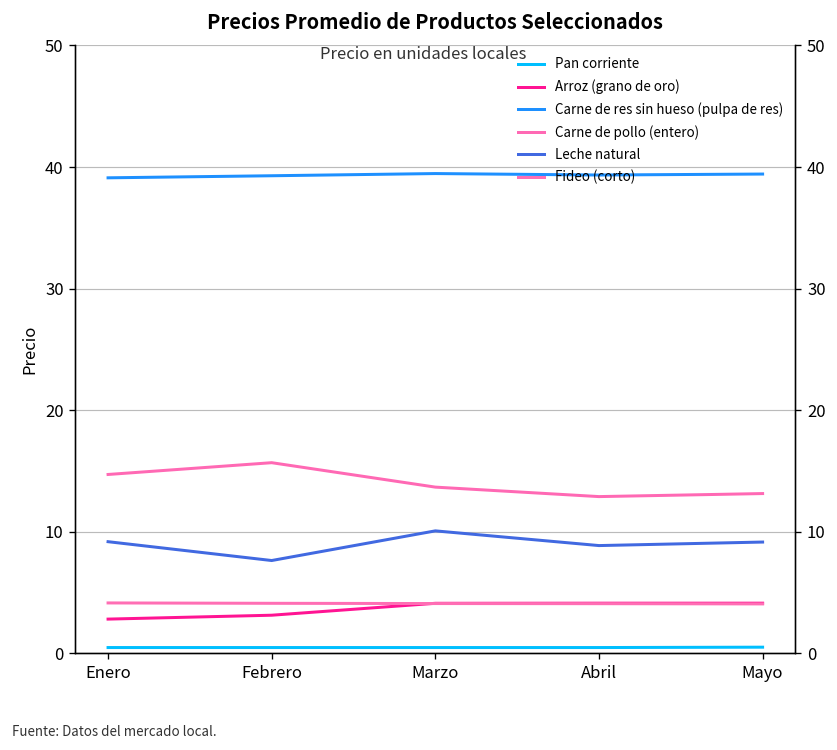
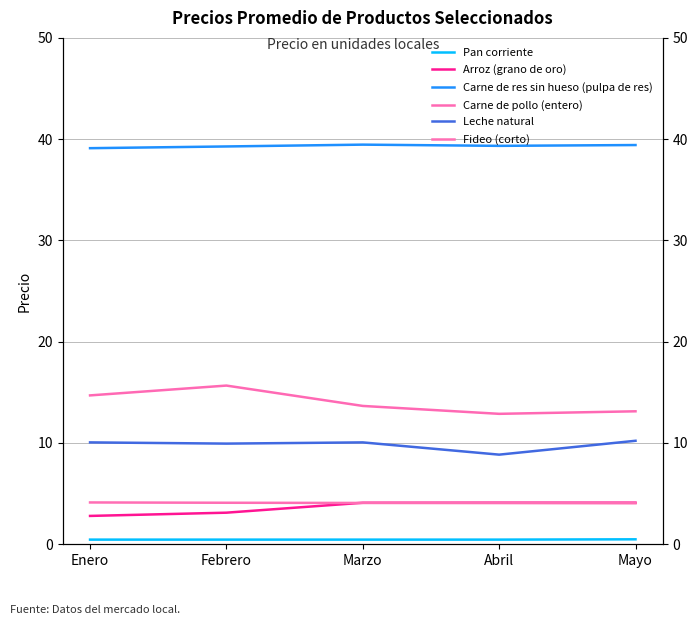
Leche natural, Enero: 9.2 -> 10.1
Leche natural, Febrero: 7.6 -> 9.9
Leche natural, Mayo: 9.1 -> 10.2
